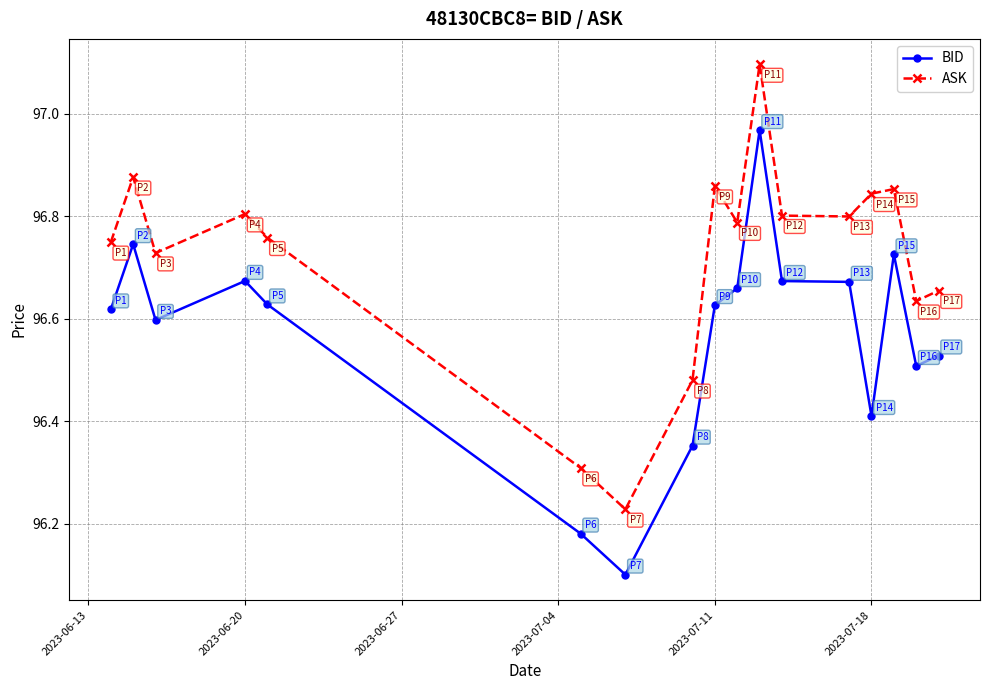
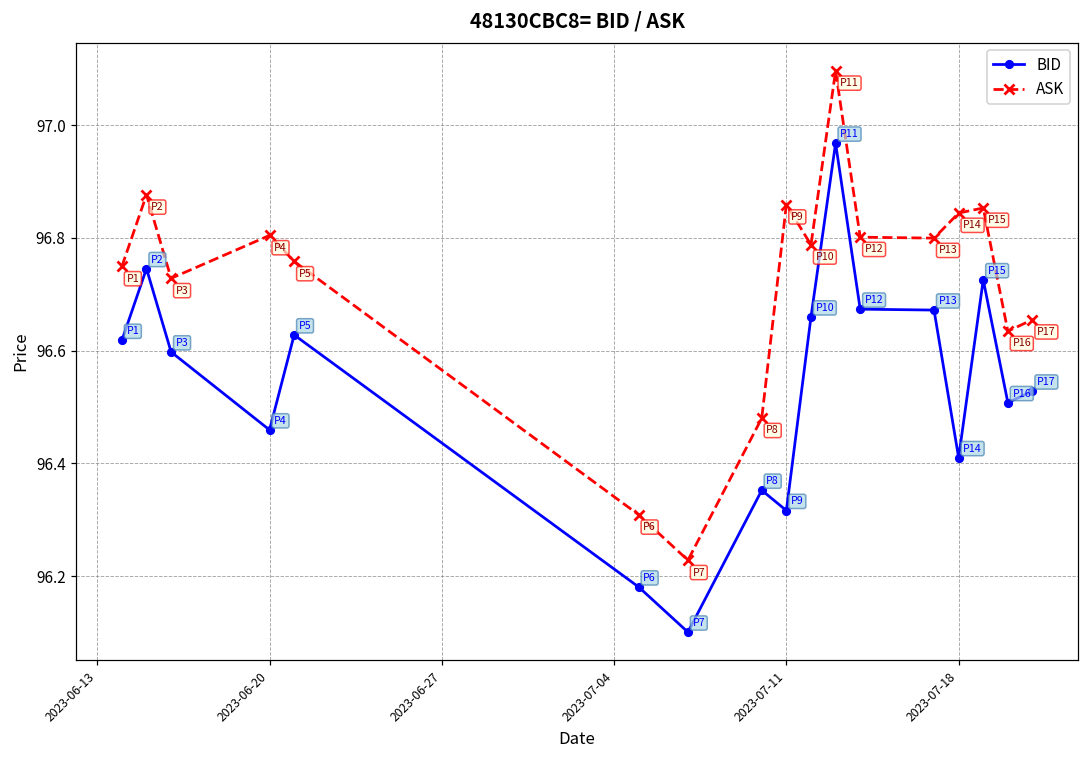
BID, 2023-06-20: 96.67 -> 96.46
BID, 2023-07-11: 96.63 -> 96.32
